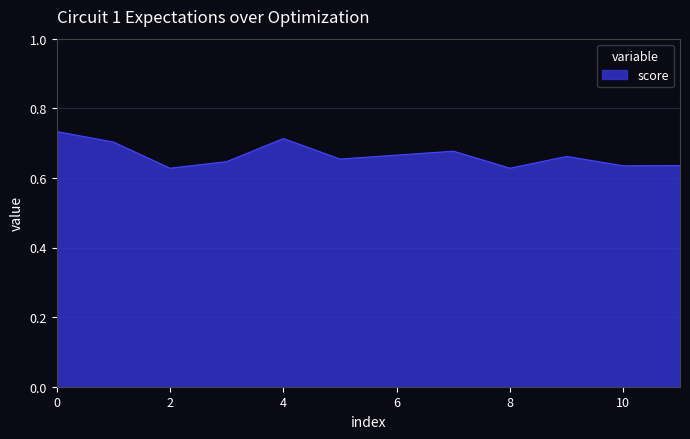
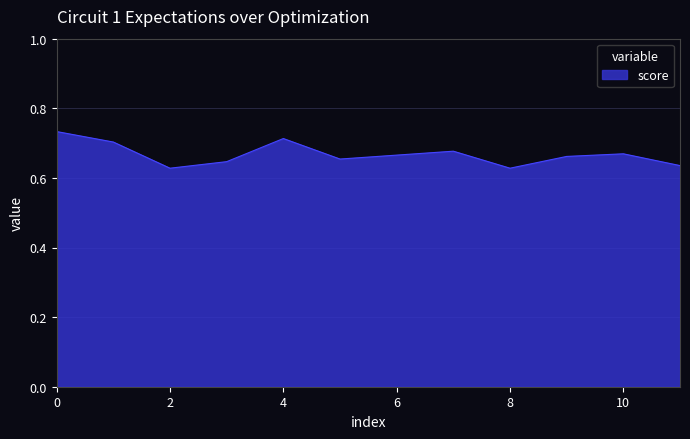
10: 0.63 -> 0.67
